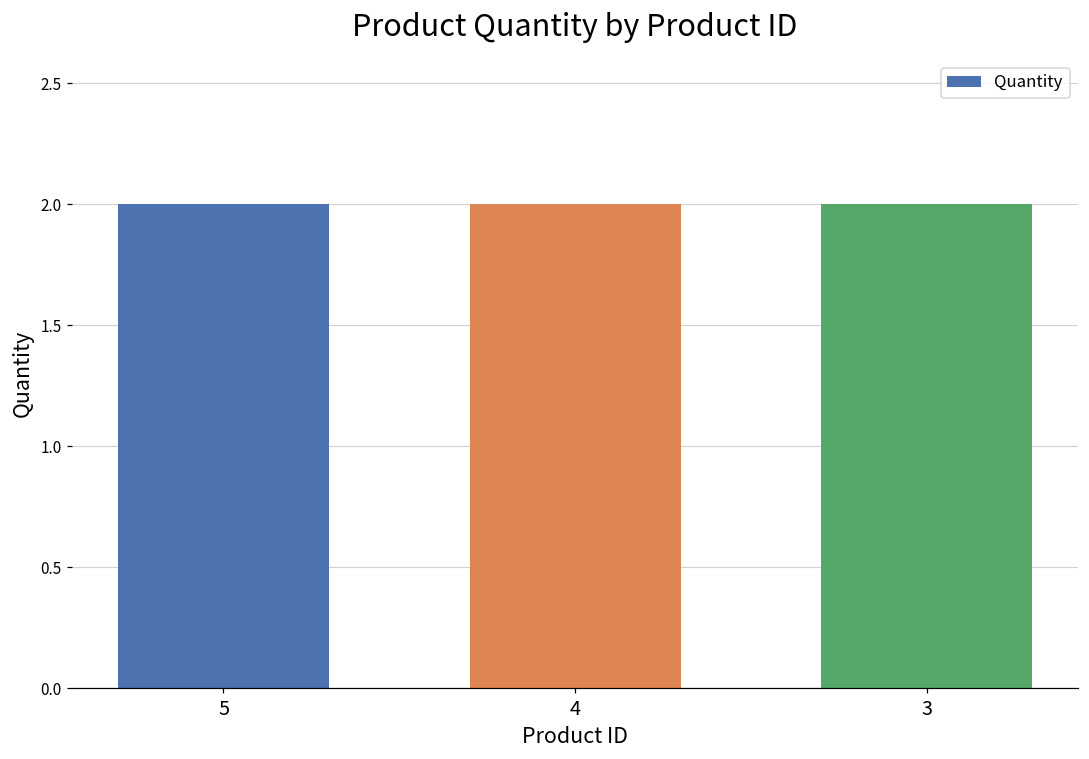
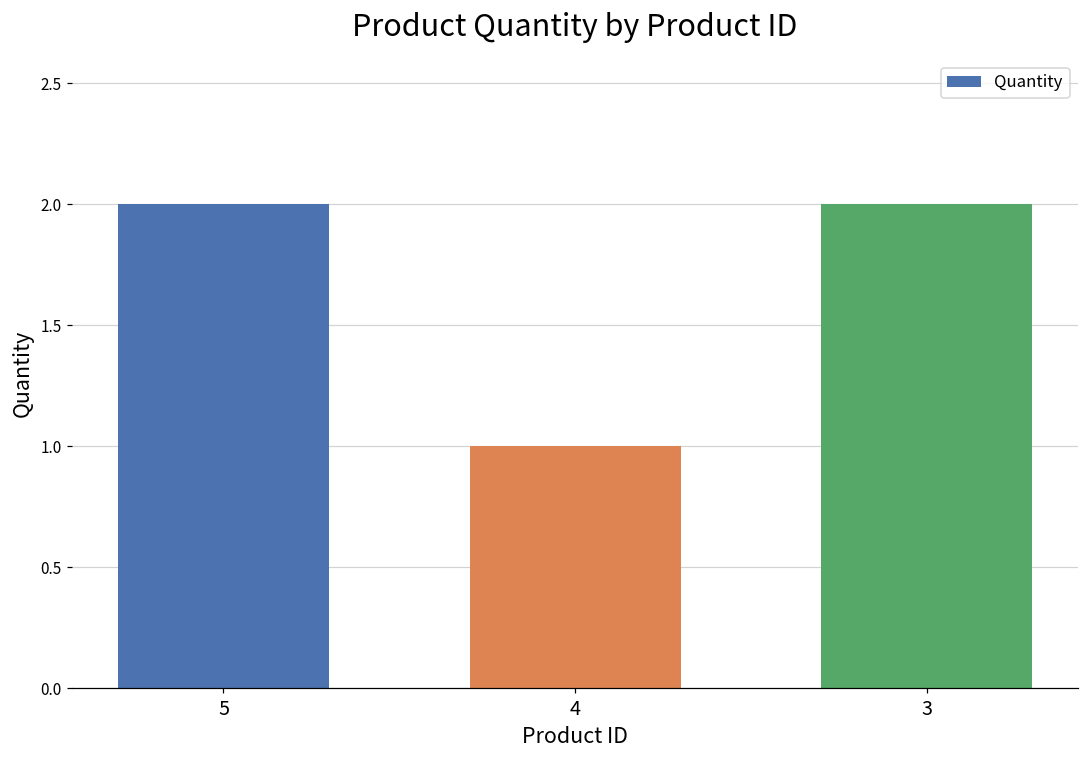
4: 2 -> 1
